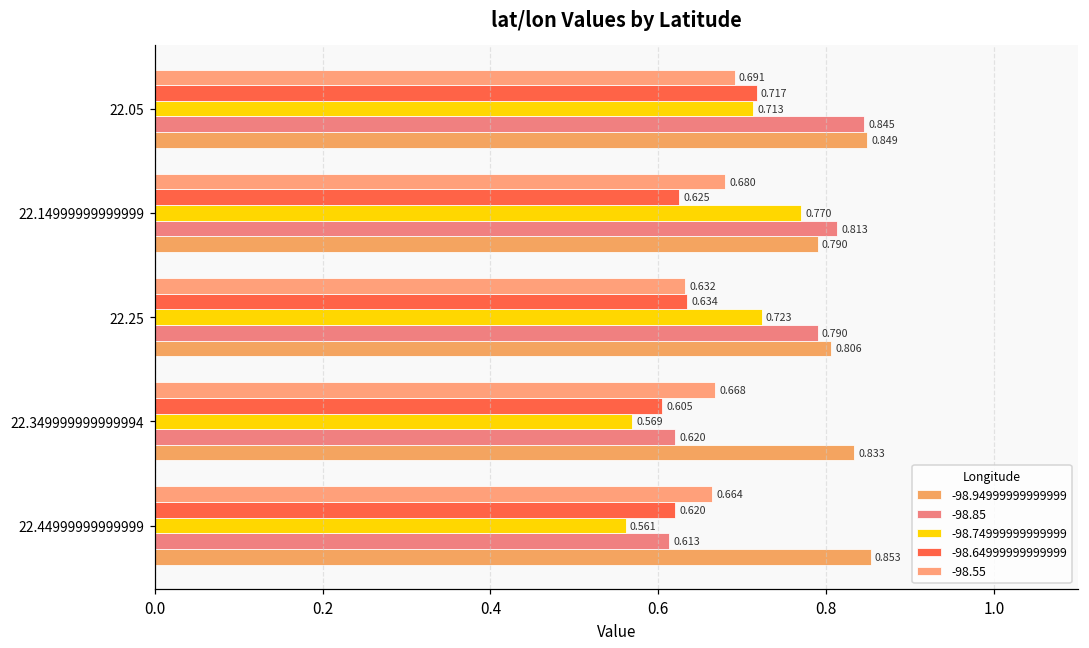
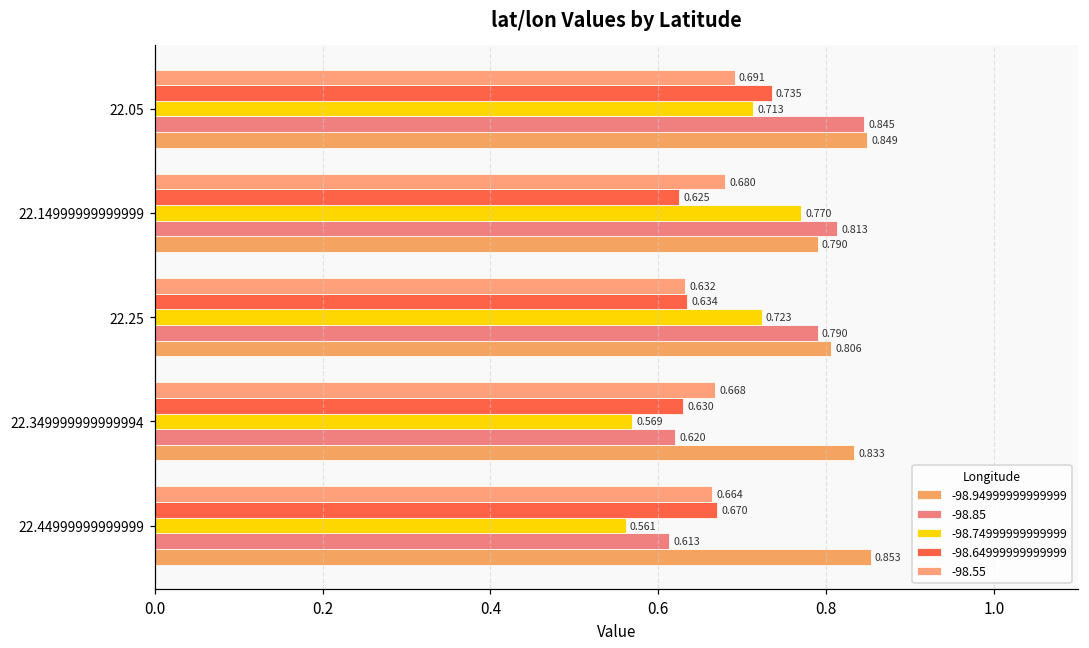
-98.64999999999999, 22.05: 0.717 -> 0.735
-98.64999999999999, 22.349999999999994: 0.605 -> 0.630
-98.64999999999999, 22.44999999999999: 0.620 -> 0.670
